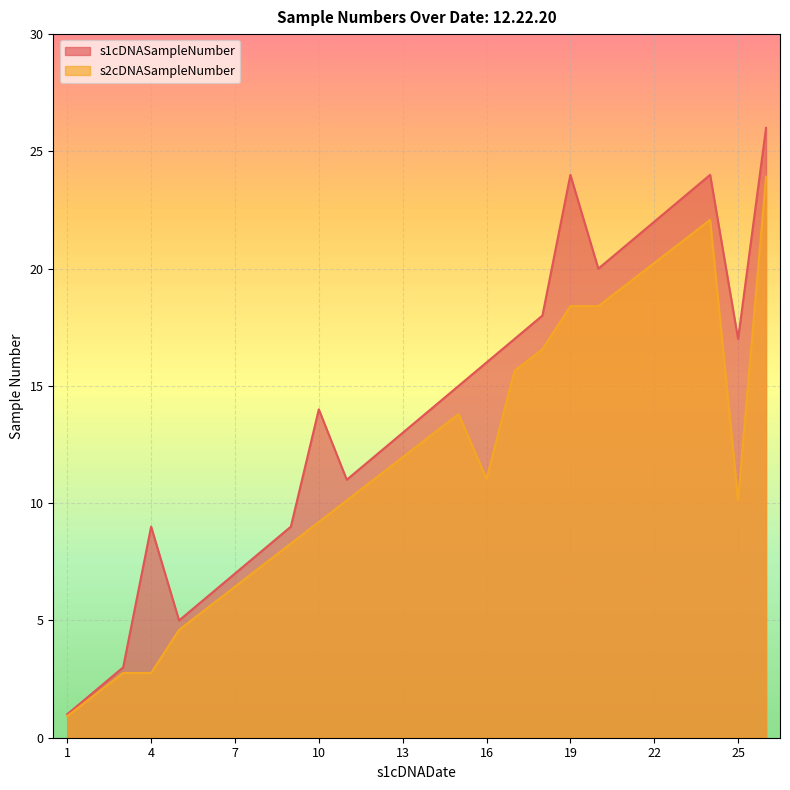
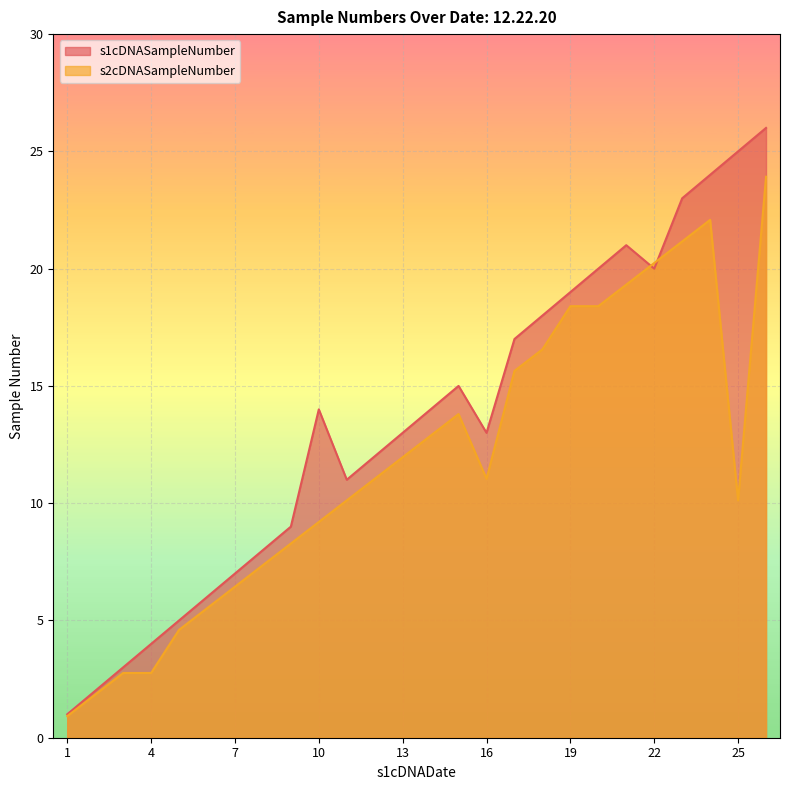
s1cDNASampleNumber, 4: 9 -> 4
s1cDNASampleNumber, 16: 16 -> 13
s1cDNASampleNumber, 19: 24 -> 19
s1cDNASampleNumber, 22: 22 -> 20
s1cDNASampleNumber, 25: 17 -> 25
